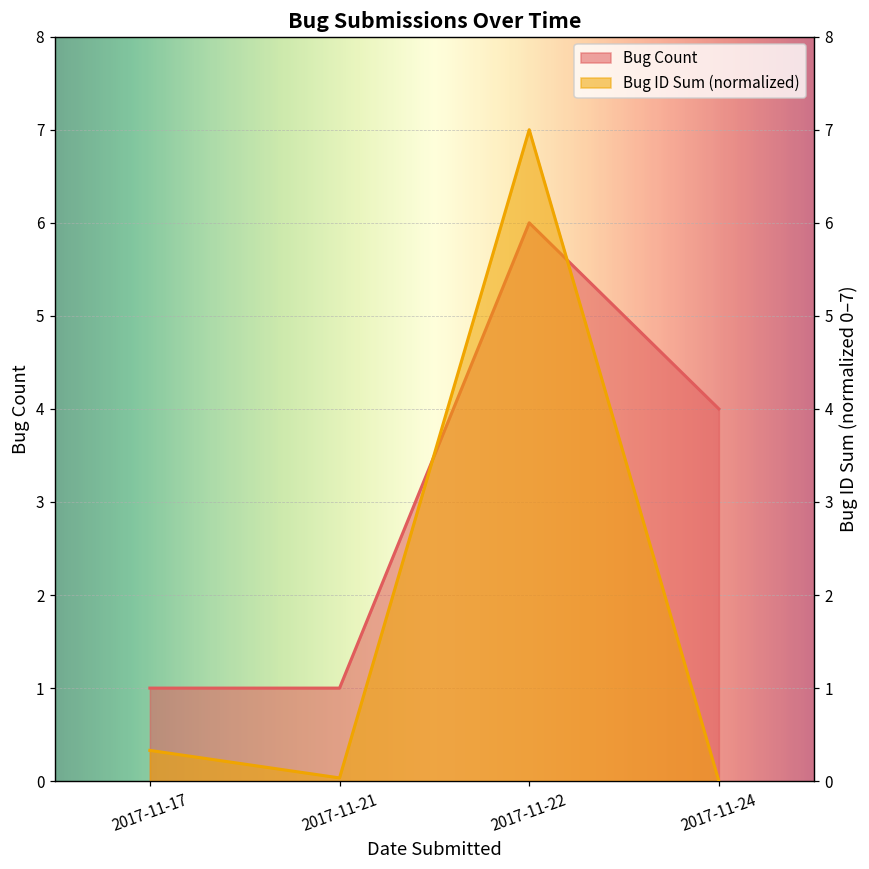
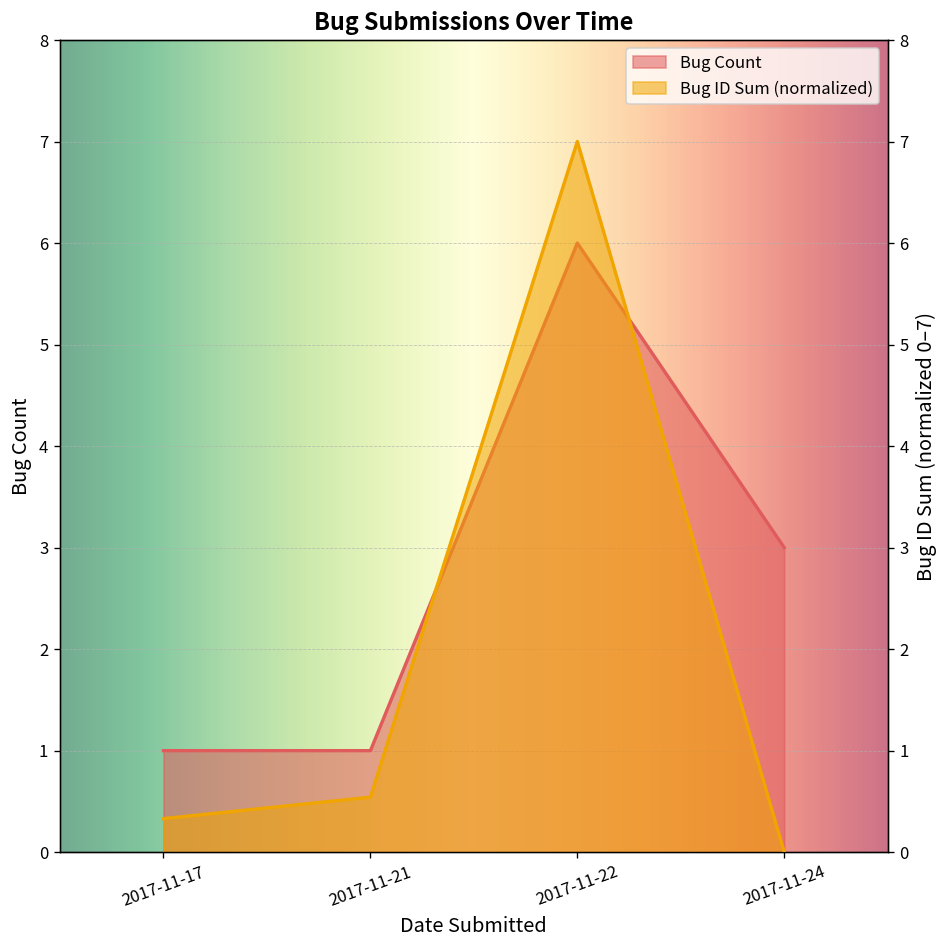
Bug Count, 2017-11-24: 4 -> 3
Bug ID Sum (normalized), 2017-11-21: 0.0 -> 0.5
